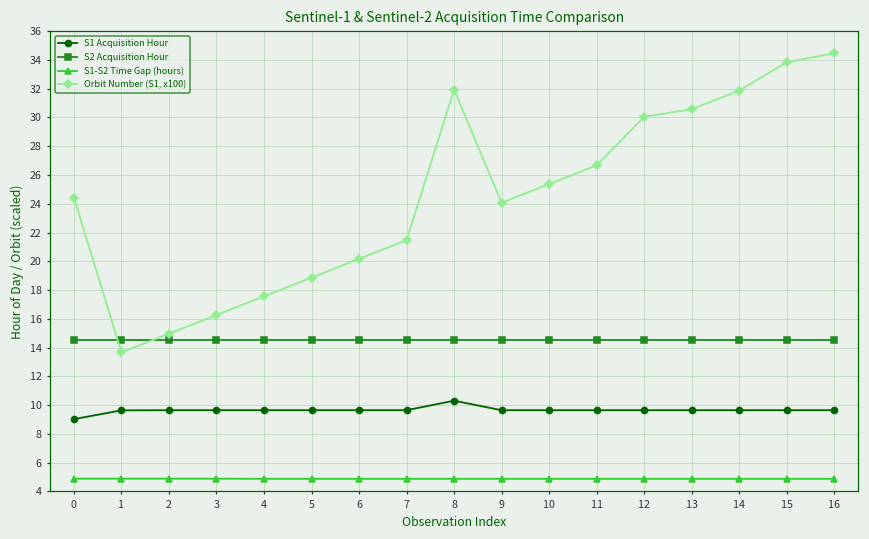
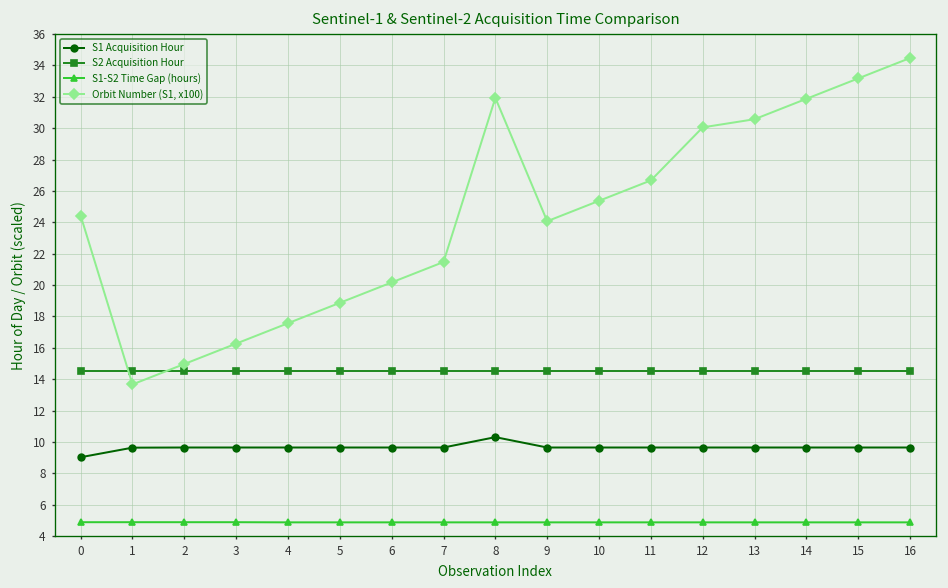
Orbit Number (S1, x100), 15: 33.8 -> 33.2
